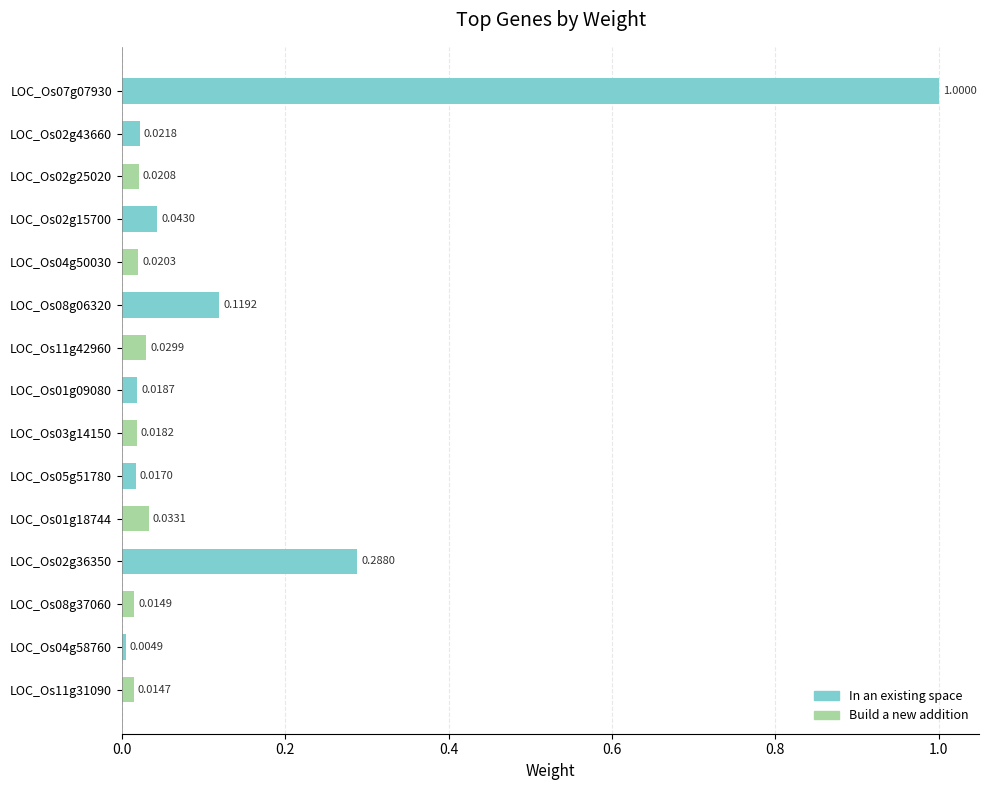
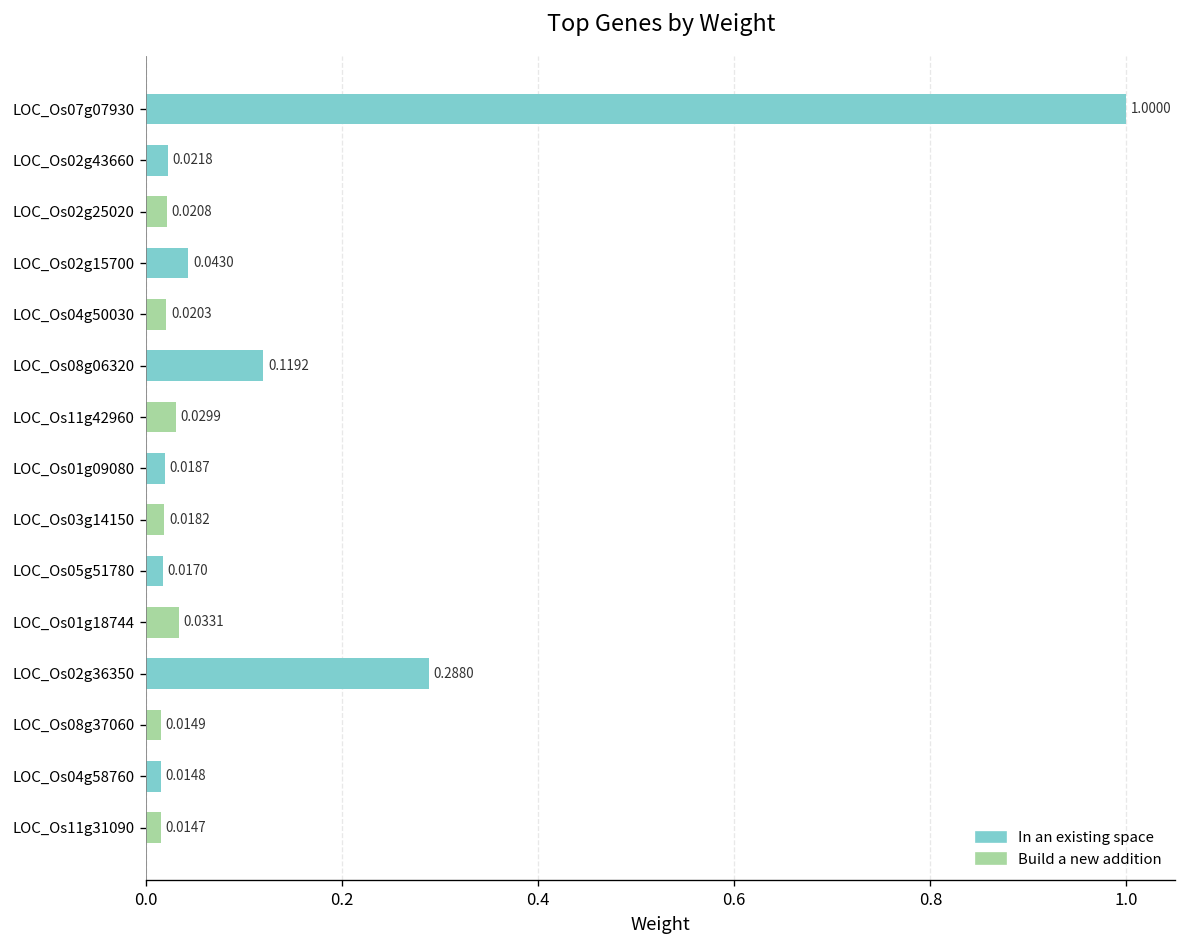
LOC_Os04g58760: 0.0049 -> 0.0148
